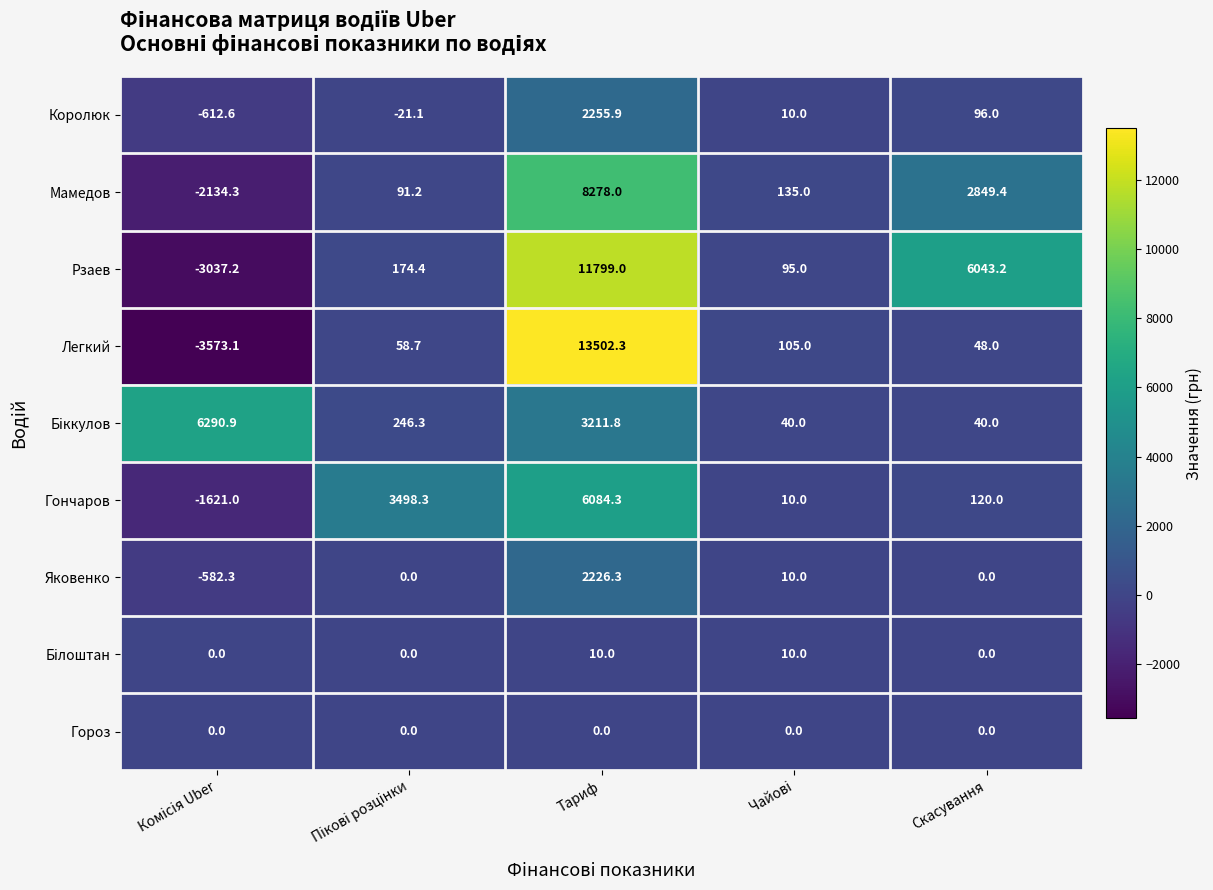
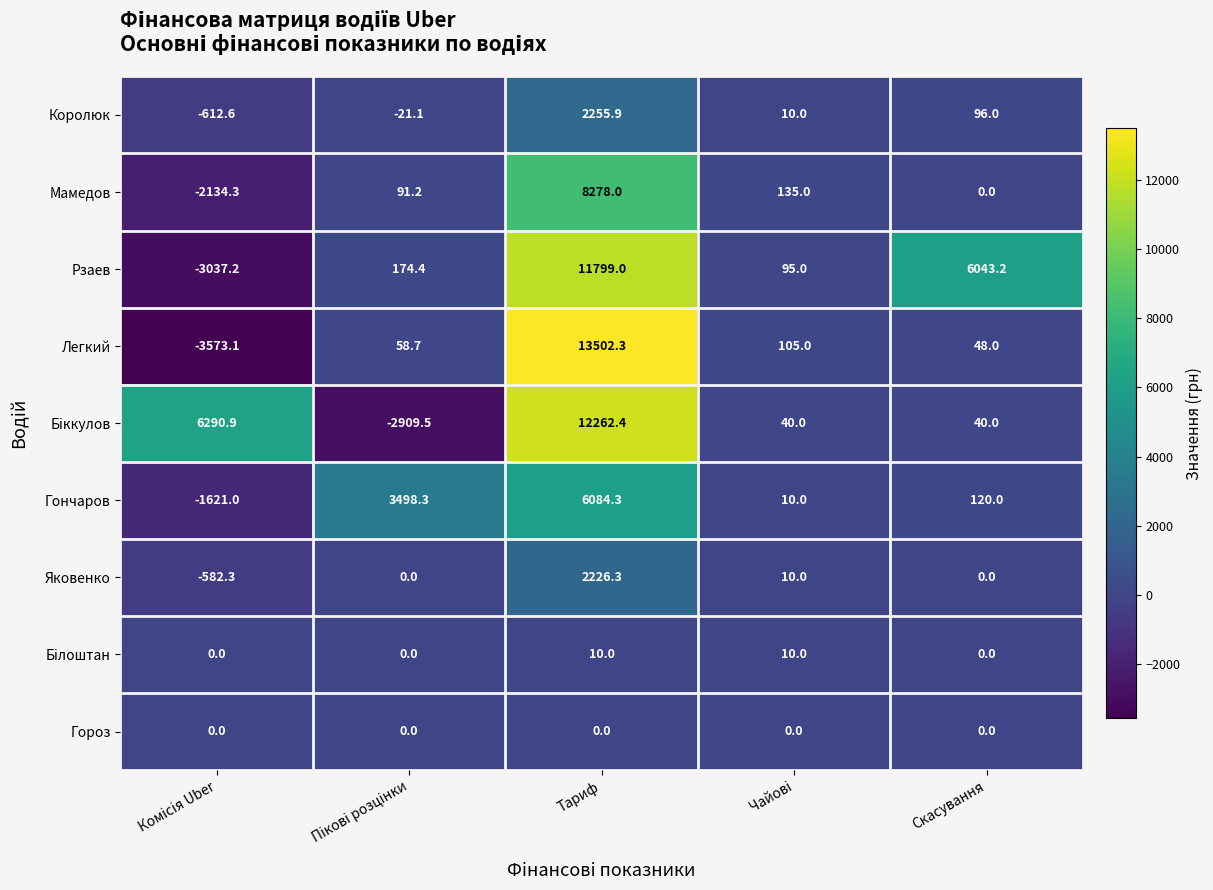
Мамедов, Скасування: 2849.4 -> 0.0
Біккулов, Пікові розцінки: 246.3 -> -2909.5
Біккулов, Тариф: 3211.8 -> 12262.4
